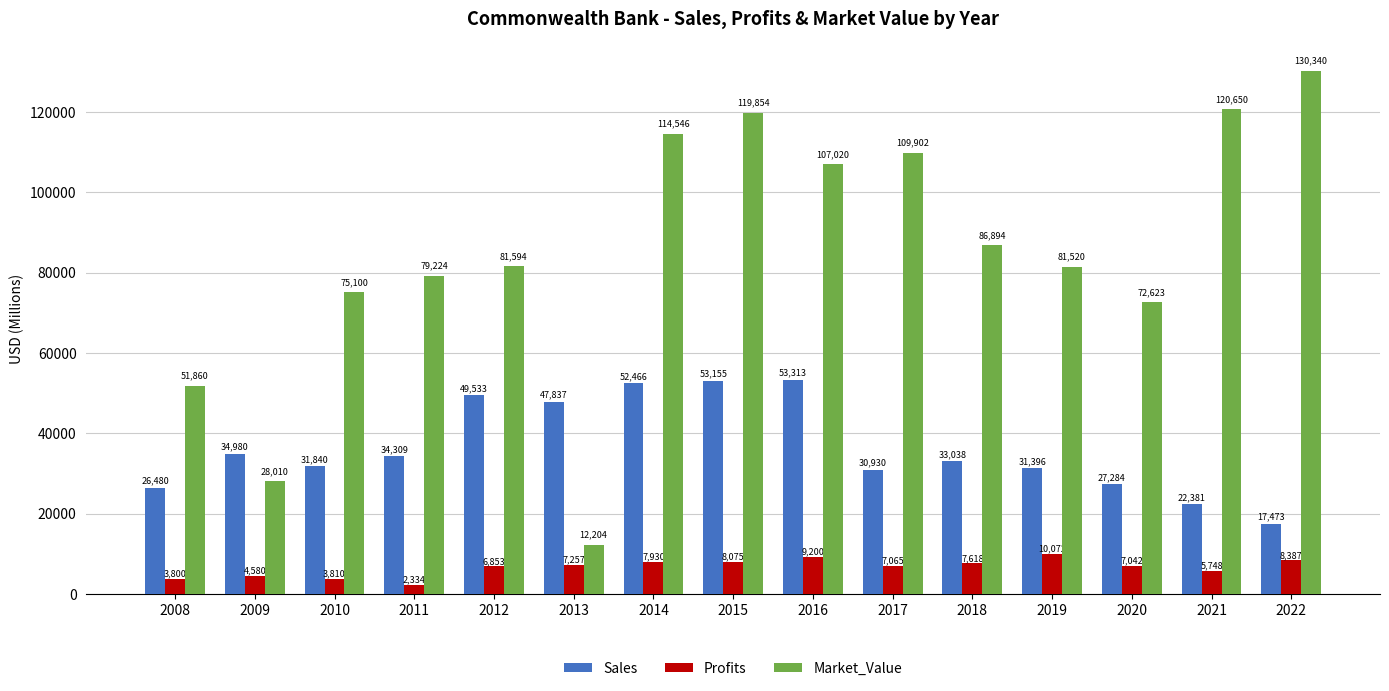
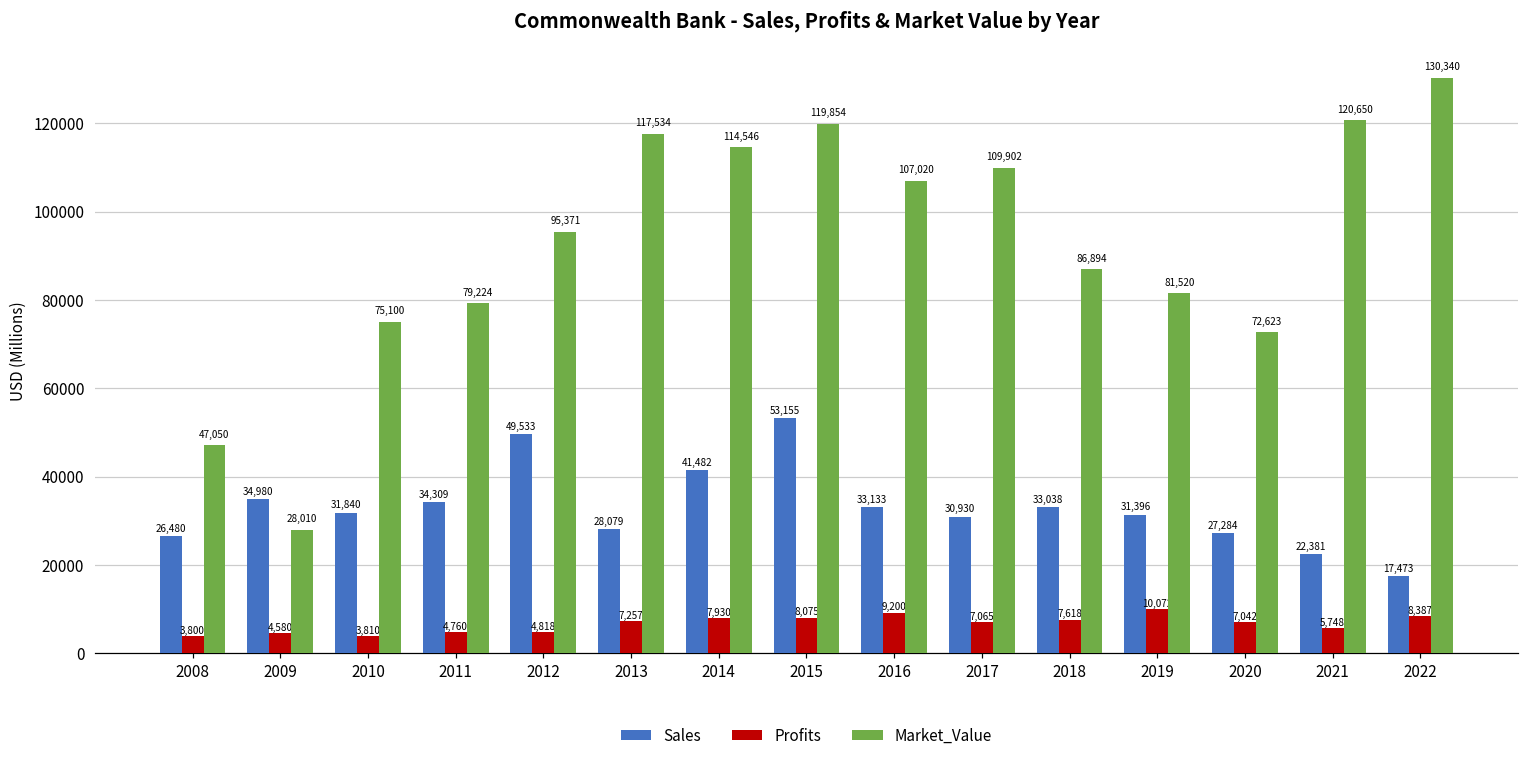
Market_Value, 2008: 51,860 -> 47,050
Profits, 2011: 2,334 -> 4,760
Profits, 2012: 6,853 -> 4,818
Market_Value, 2012: 81,594 -> 95,371
Sales, 2013: 47,837 -> 28,079
Market_Value, 2013: 12,204 -> 117,534
Sales, 2014: 52,466 -> 41,482
Sales, 2016: 53,313 -> 33,133
